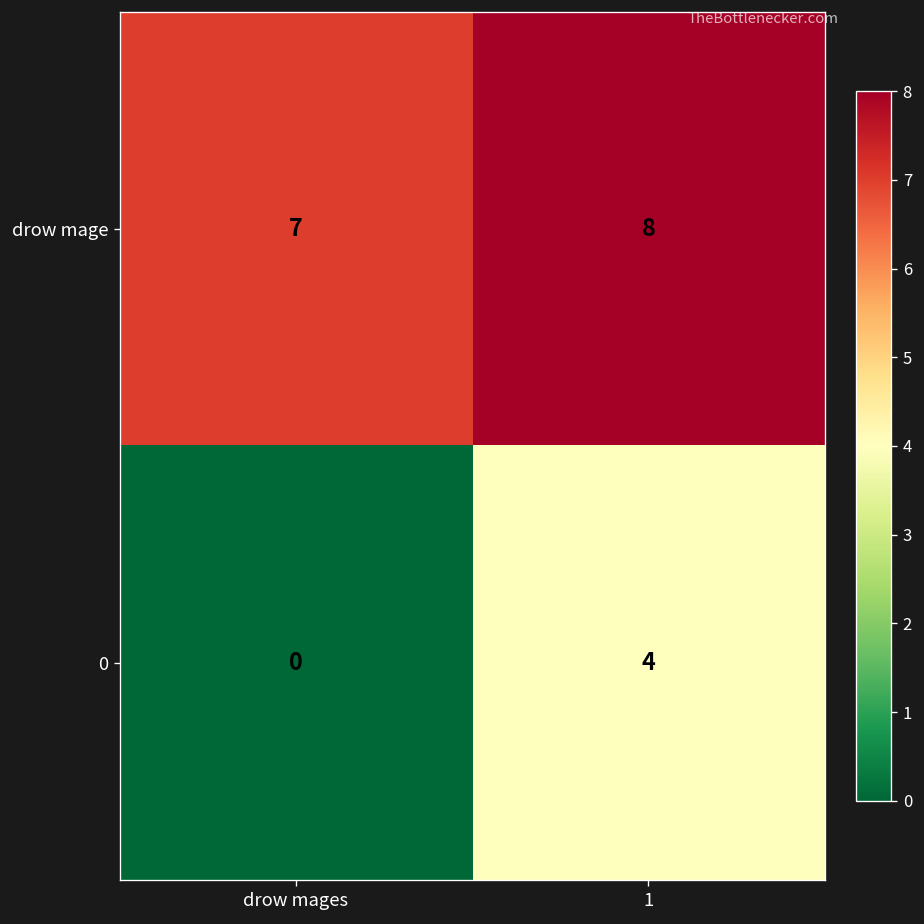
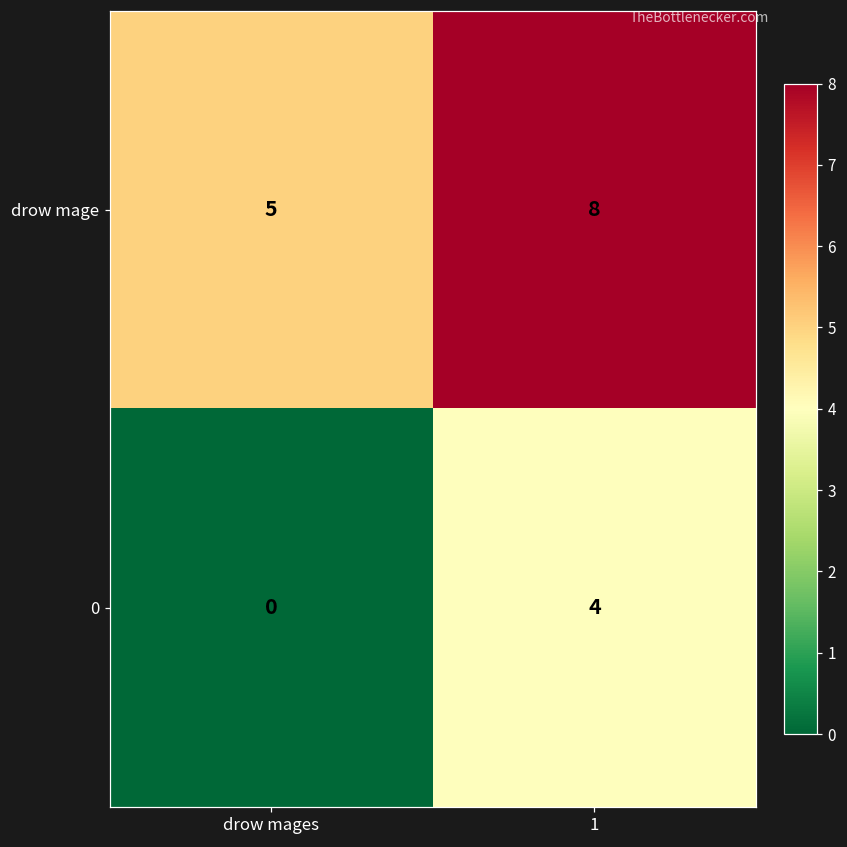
drow mage, drow mages: 7 -> 5
